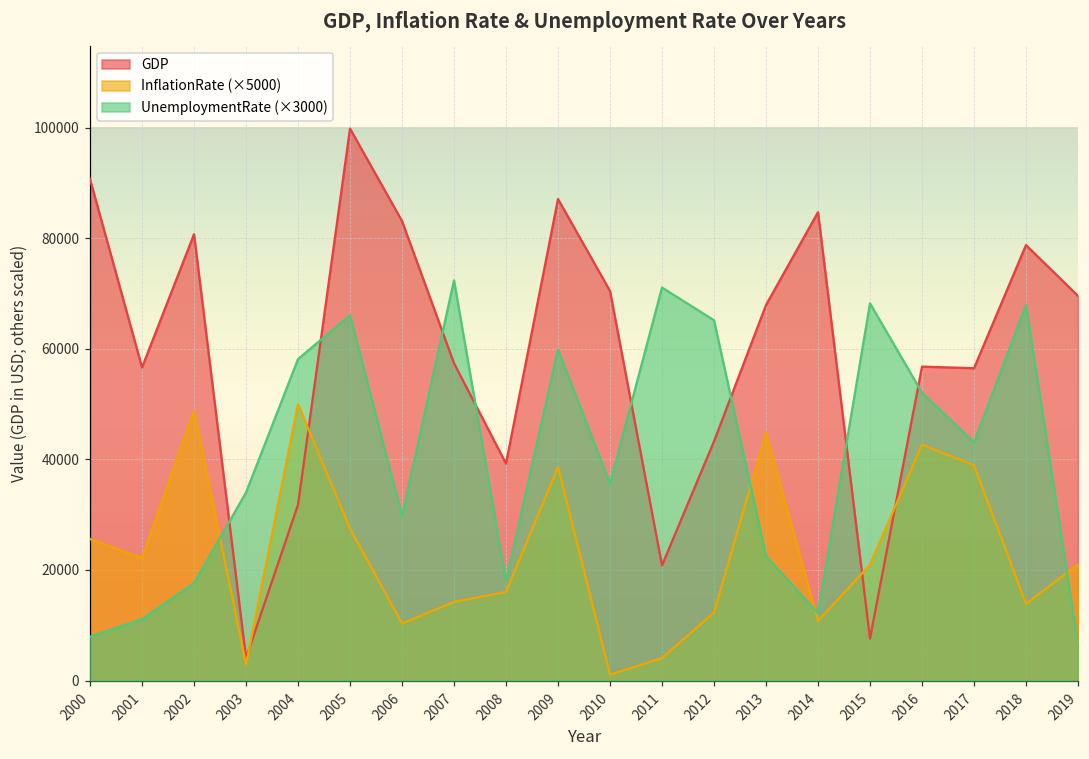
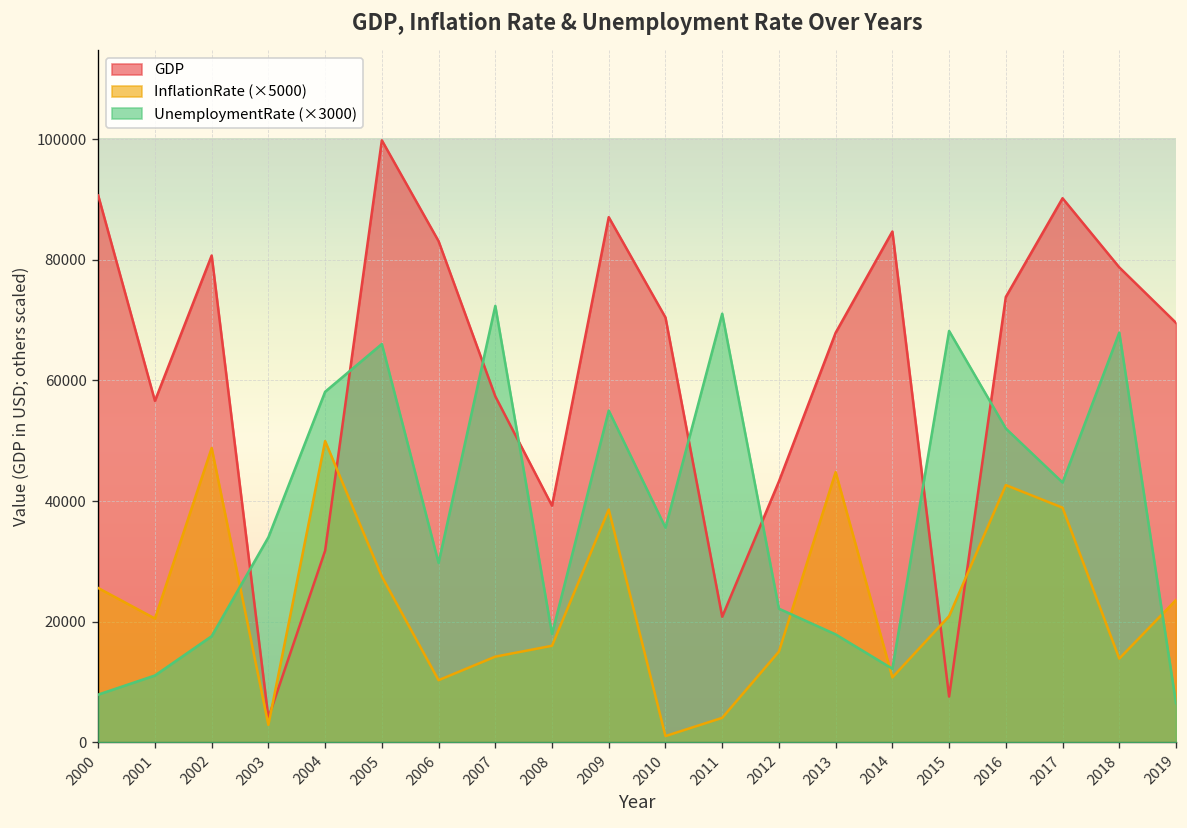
InflationRate (×5000), 2001: 22000 -> 21000
UnemploymentRate (×3000), 2009: 60000 -> 55000
InflationRate (×5000), 2012: 12000 -> 15000
UnemploymentRate (×3000), 2012: 65000 -> 22000
UnemploymentRate (×3000), 2013: 23000 -> 18000
GDP, 2016: 57000 -> 74000
GDP, 2017: 56000 -> 90000
InflationRate (×5000), 2019: 21000 -> 24000
